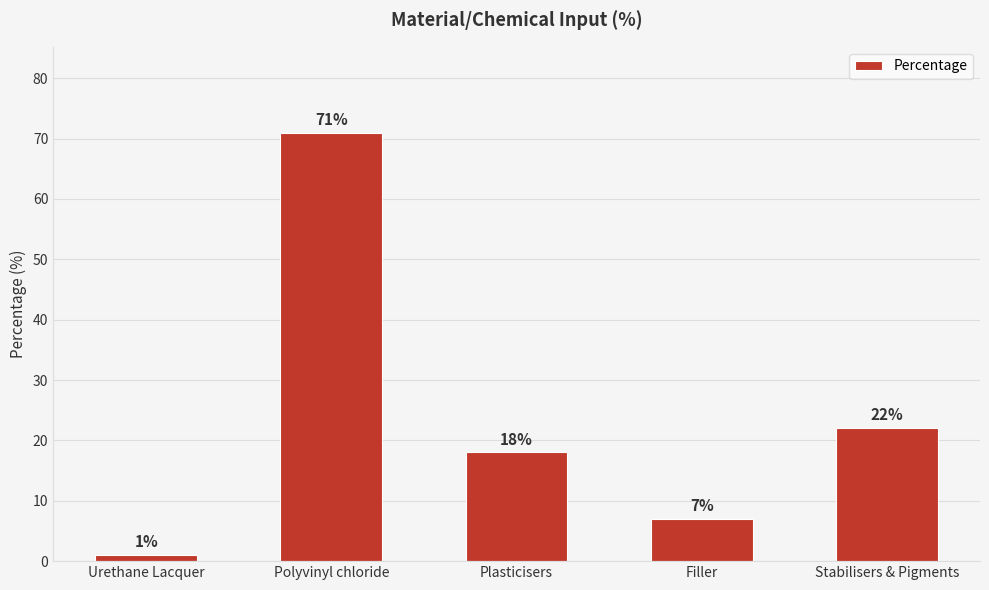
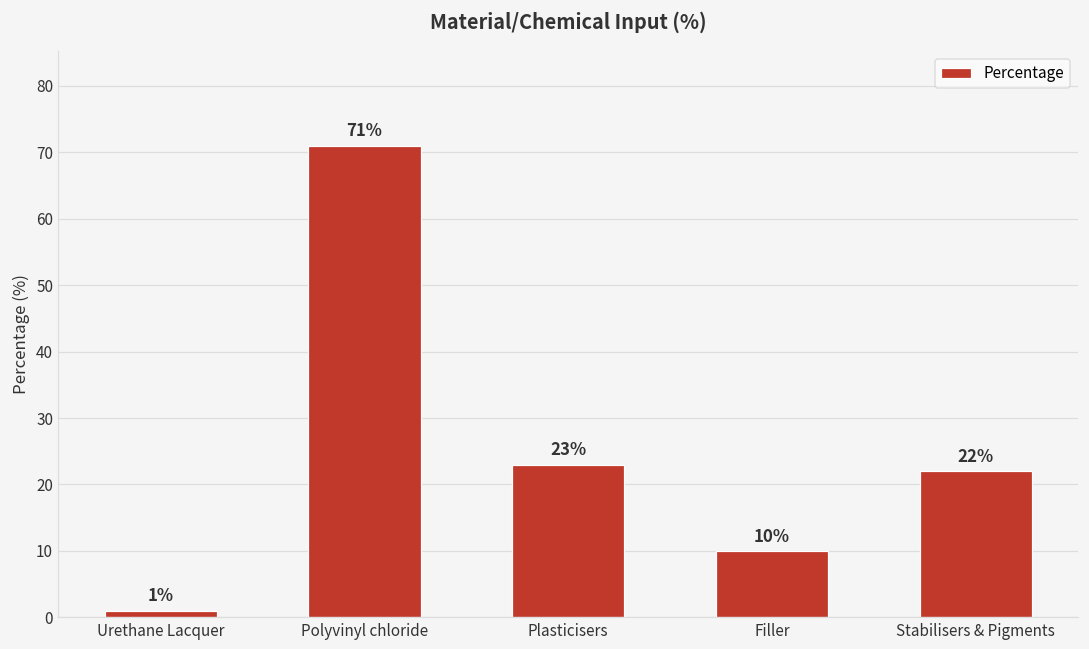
Plasticisers: 18% -> 23%
Filler: 7% -> 10%
